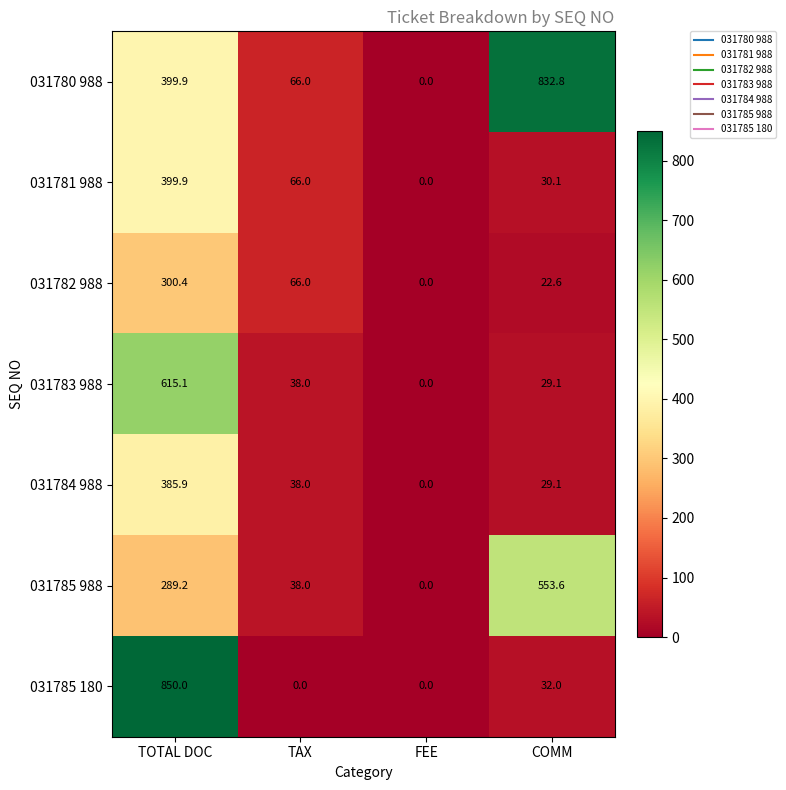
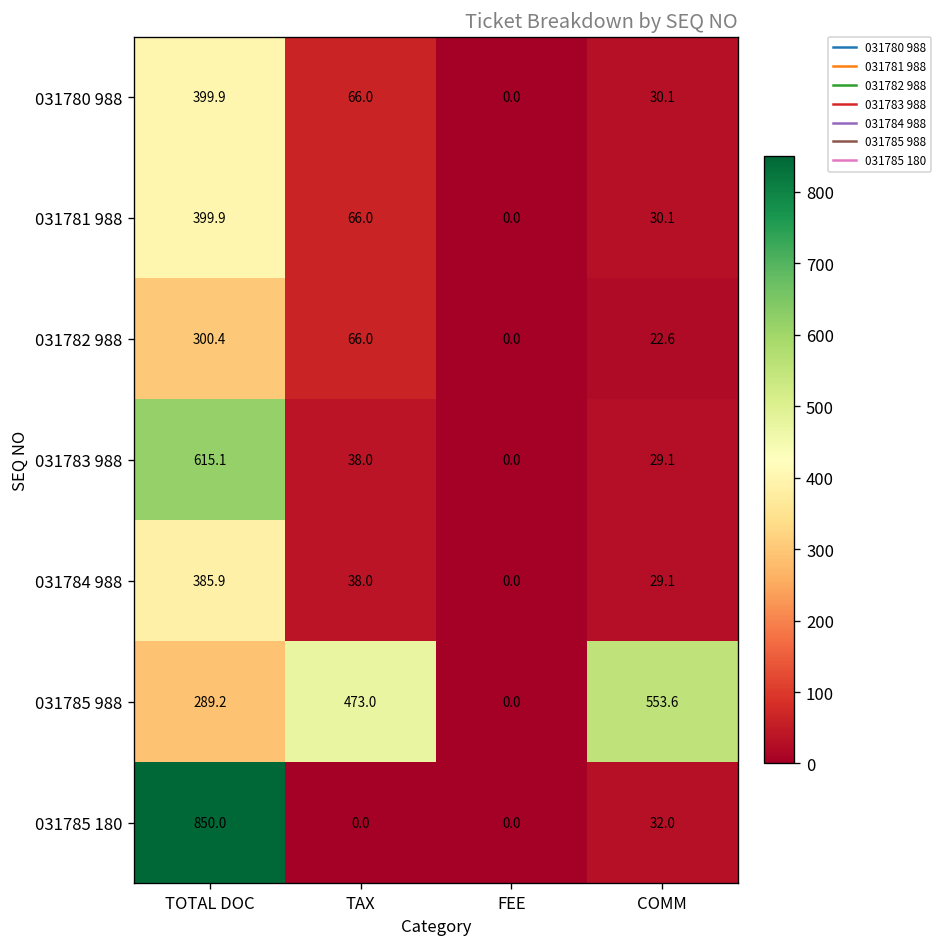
031780 988, COMM: 832.8 -> 30.1
031785 988, TAX: 38.0 -> 473.0
